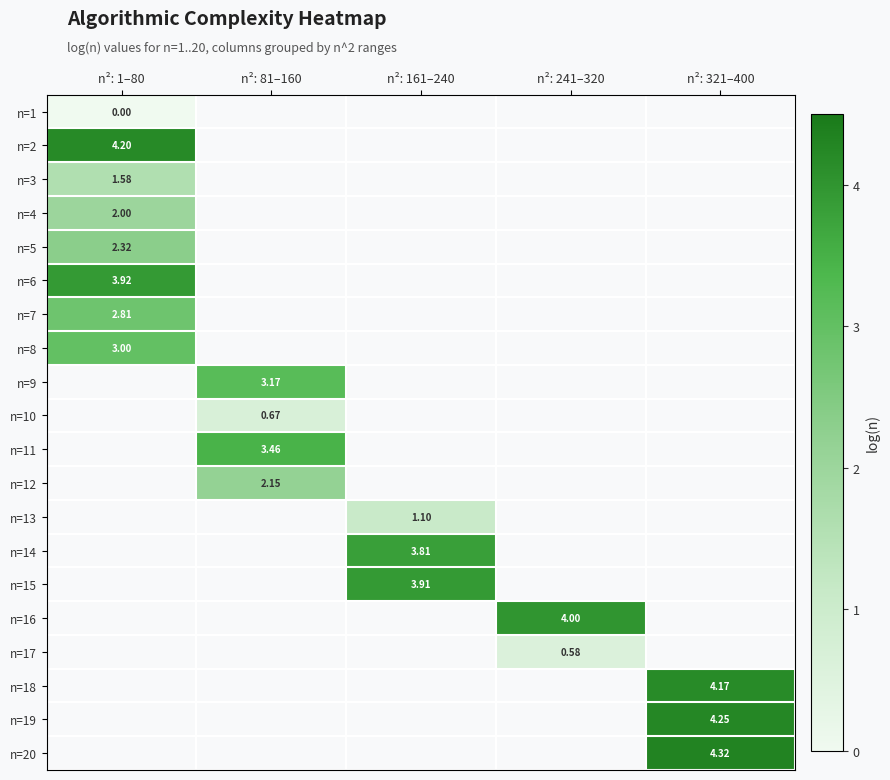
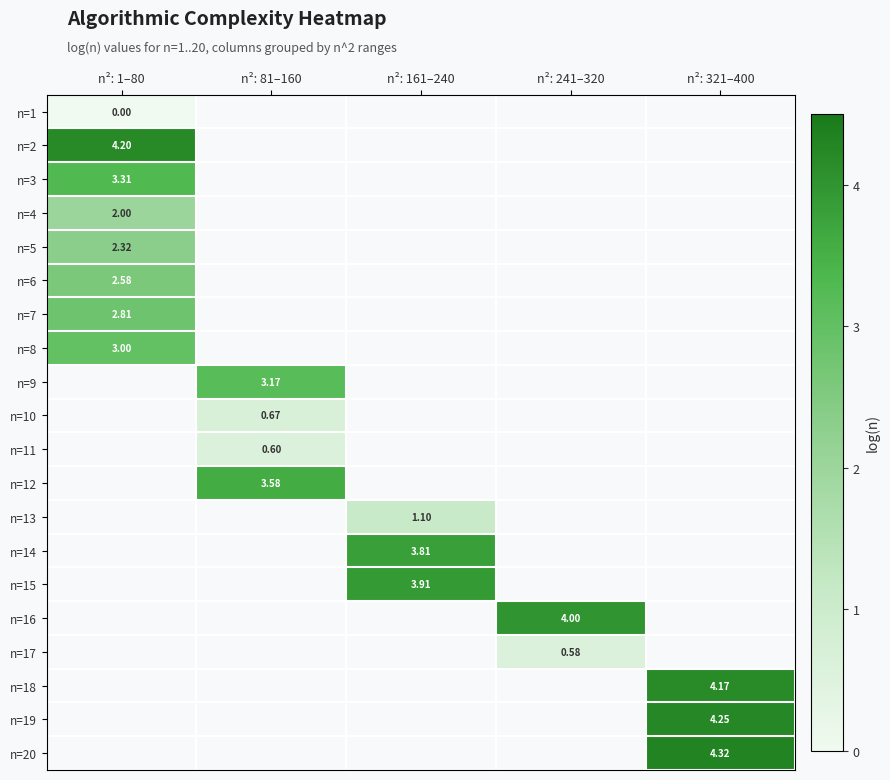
n=3, n²: 1–80: 1.58 -> 3.31
n=6, n²: 1–80: 3.92 -> 2.58
n=11, n²: 81–160: 3.46 -> 0.60
n=12, n²: 81–160: 2.15 -> 3.58
